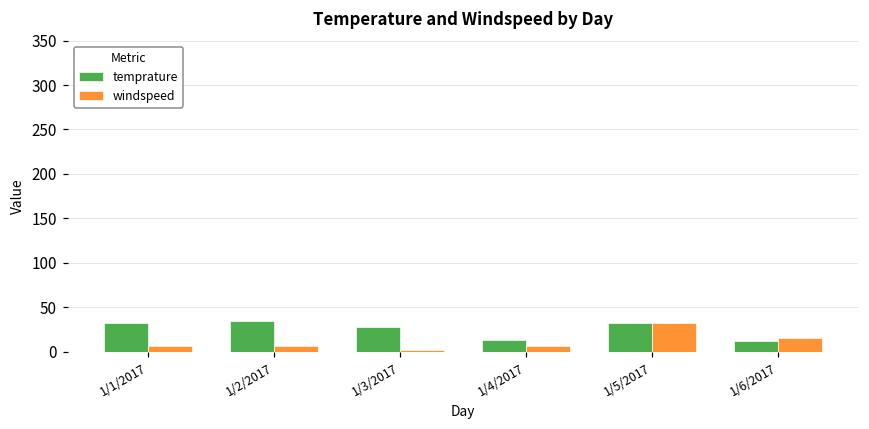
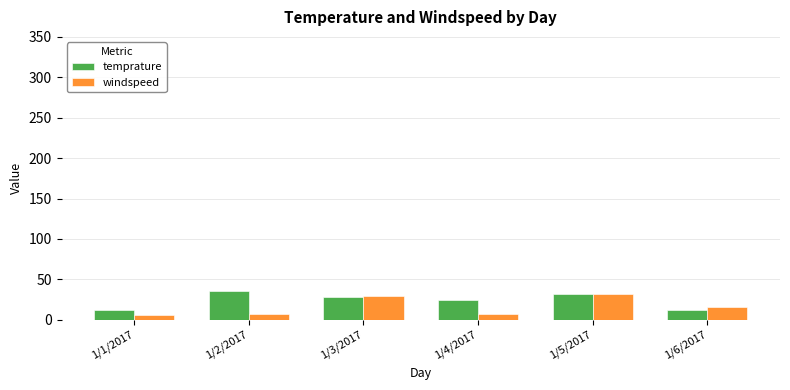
temprature, 1/1/2017: 30 -> 10
windspeed, 1/3/2017: 0 -> 30
temprature, 1/4/2017: 10 -> 20
